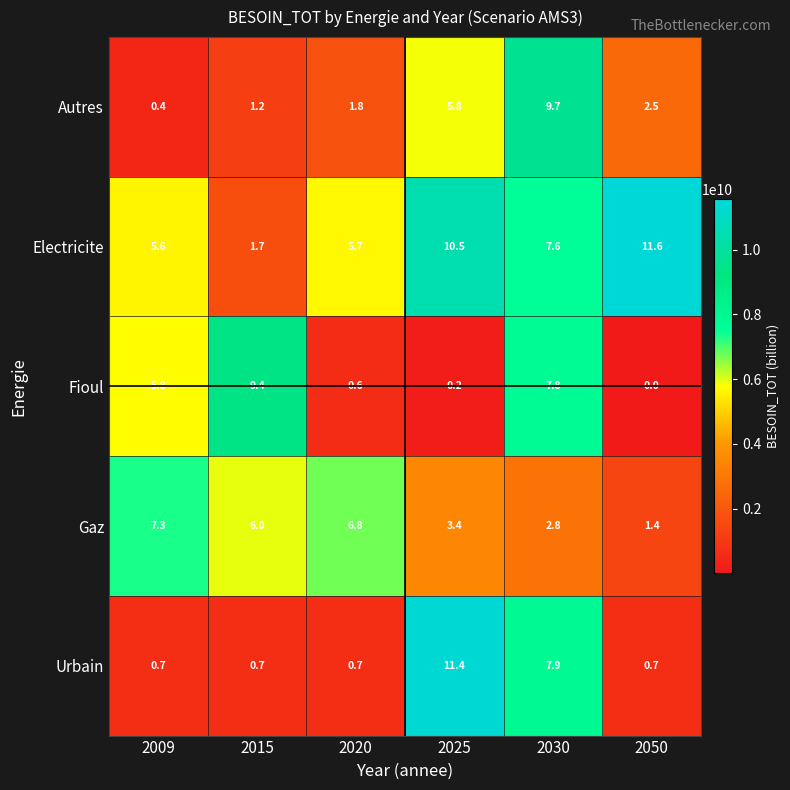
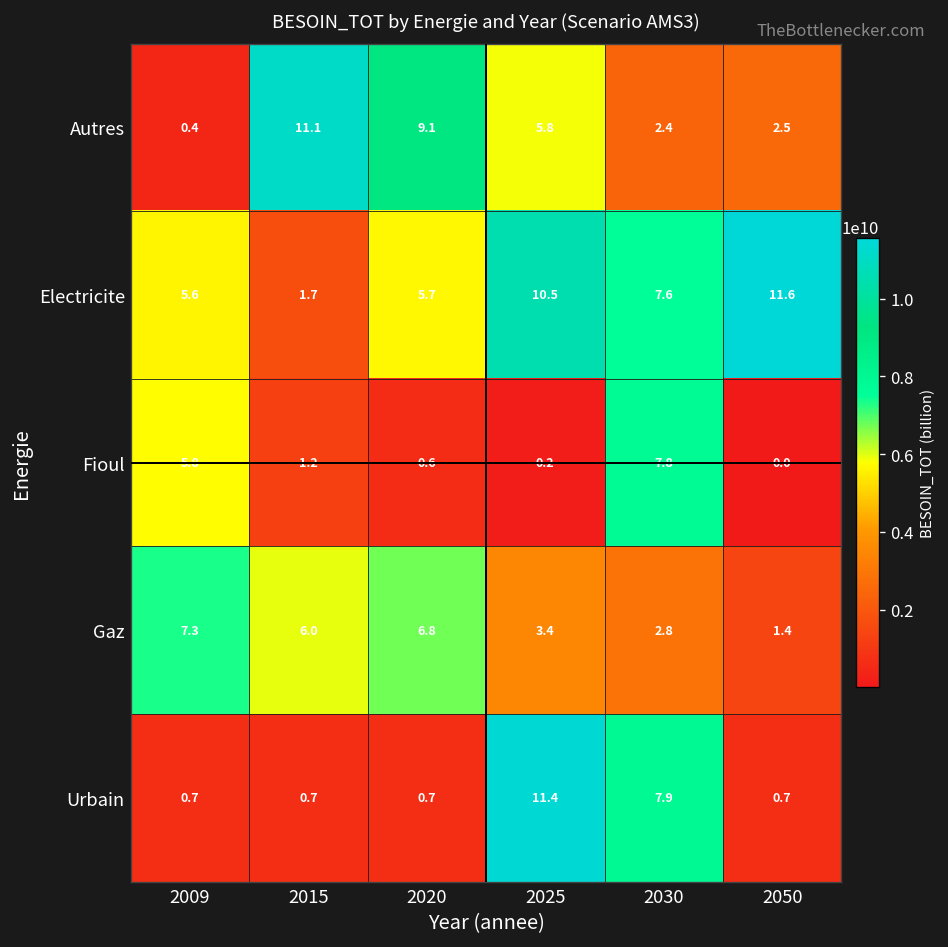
Autres, 2015: 1.2 -> 11.1
Autres, 2020: 1.8 -> 9.1
Autres, 2030: 9.7 -> 2.4
Fioul, 2015: 9.4 -> 1.2
